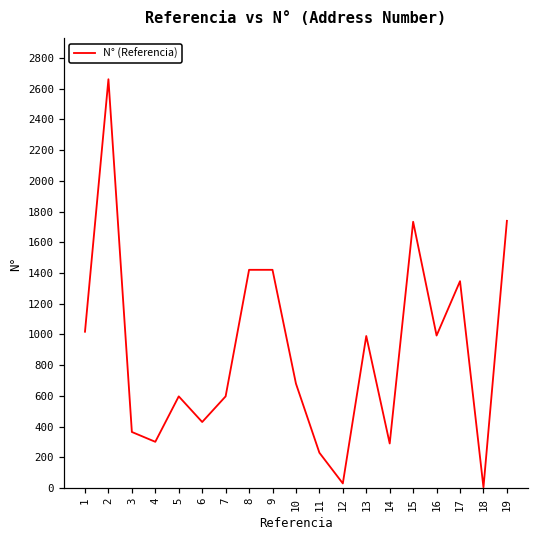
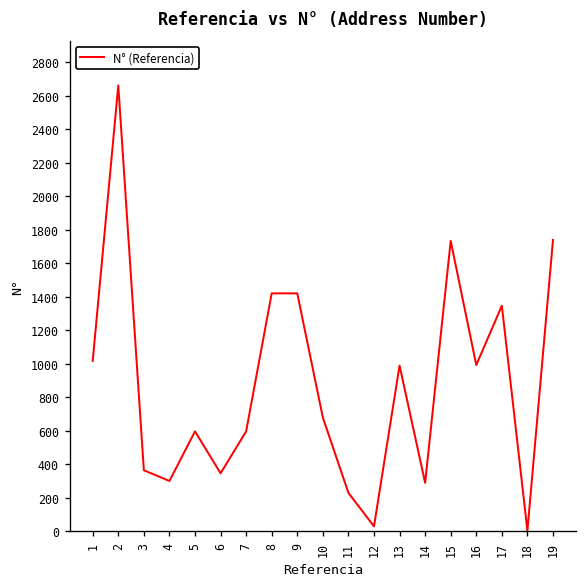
6: 430 -> 350
